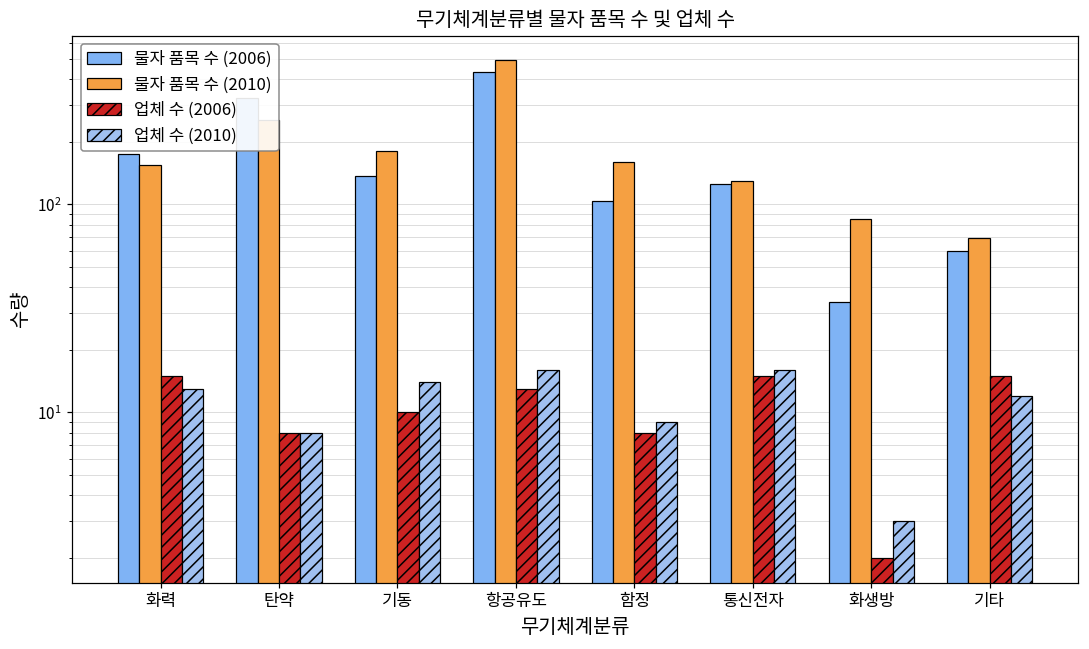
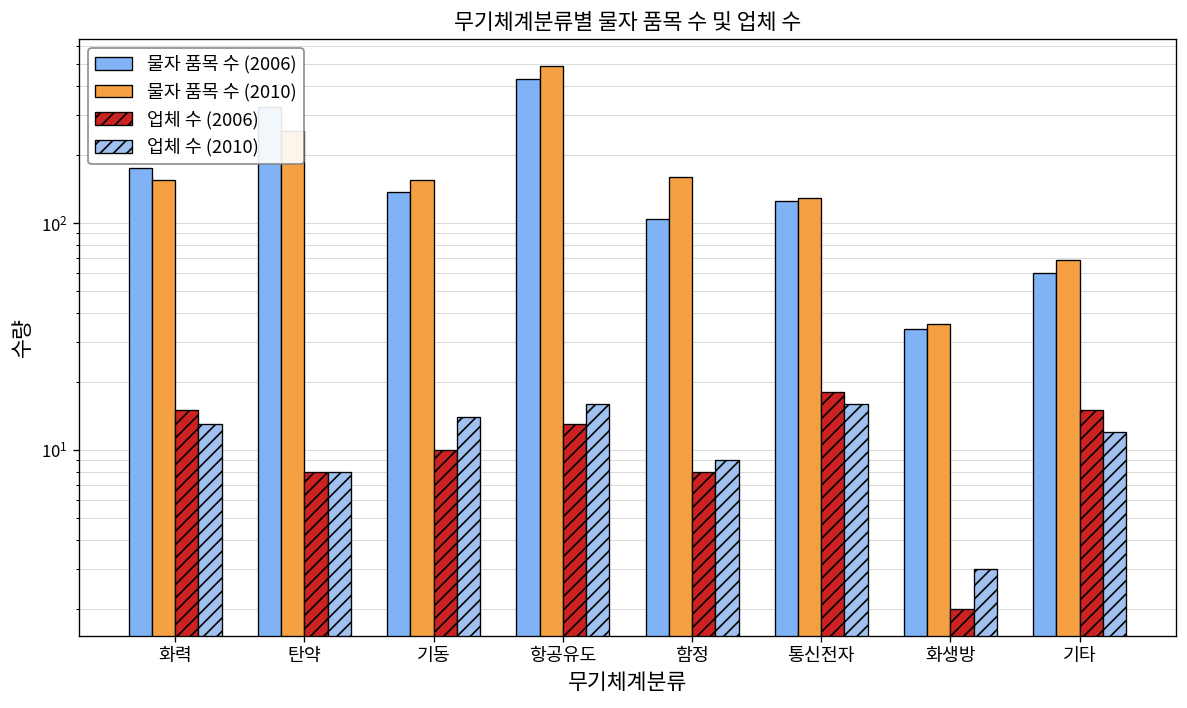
물자 품목 수 (2010), 기동: 180 -> 150
업체 수 (2006), 통신전자: 15 -> 18
물자 품목 수 (2010), 화생방: 90 -> 36
